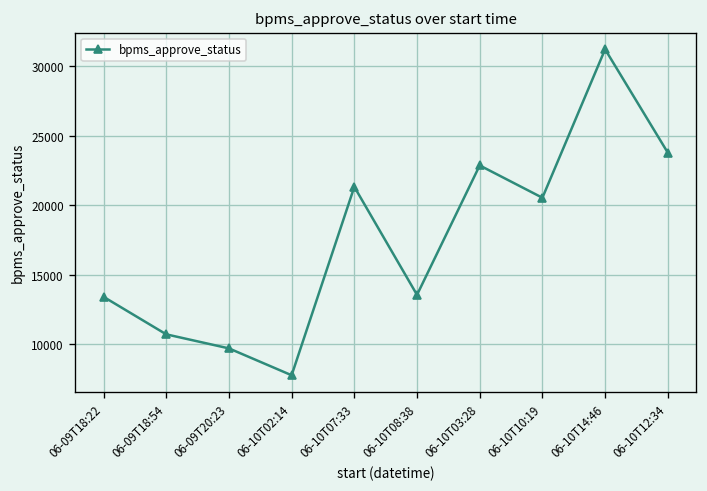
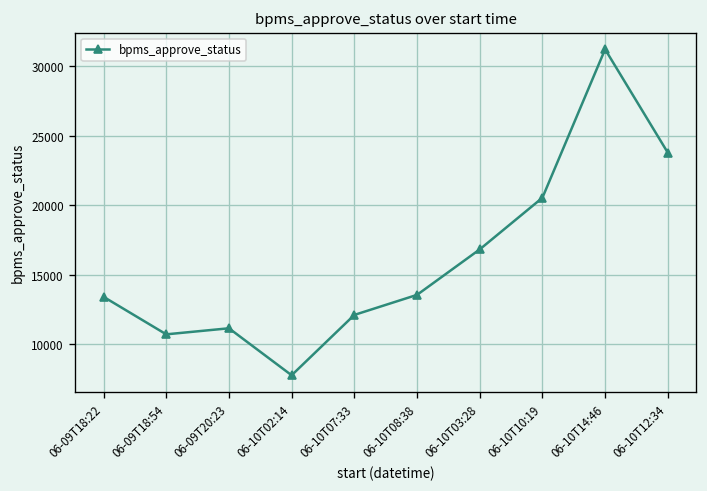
06-09T20:23: 9700 -> 11200
06-10T07:33: 21300 -> 12100
06-10T03:28: 22900 -> 16800
